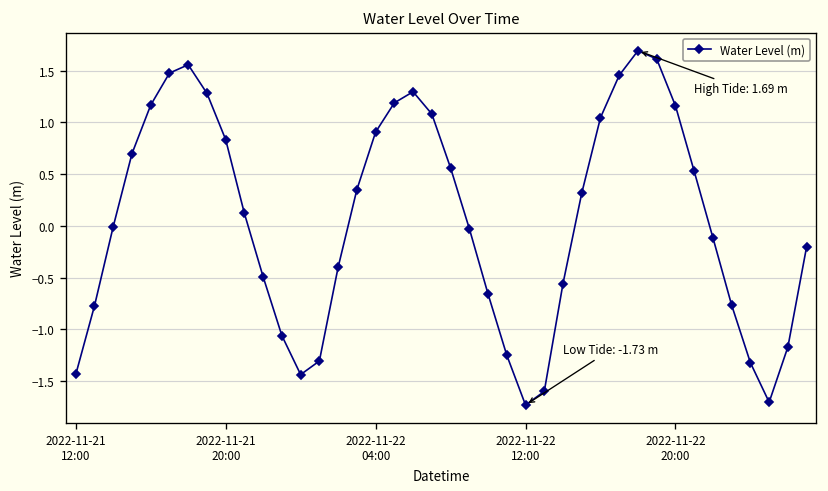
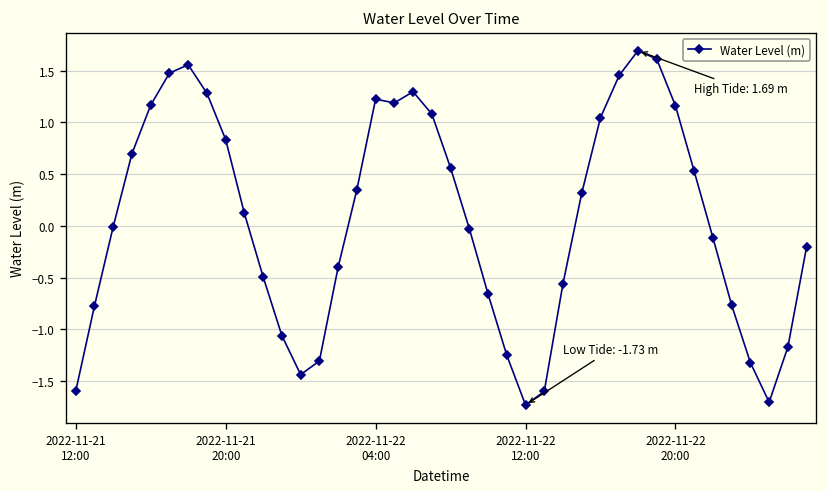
2022-11-21 12:00: -1.4 -> -1.6
2022-11-22 04:00: 0.9 -> 1.2
